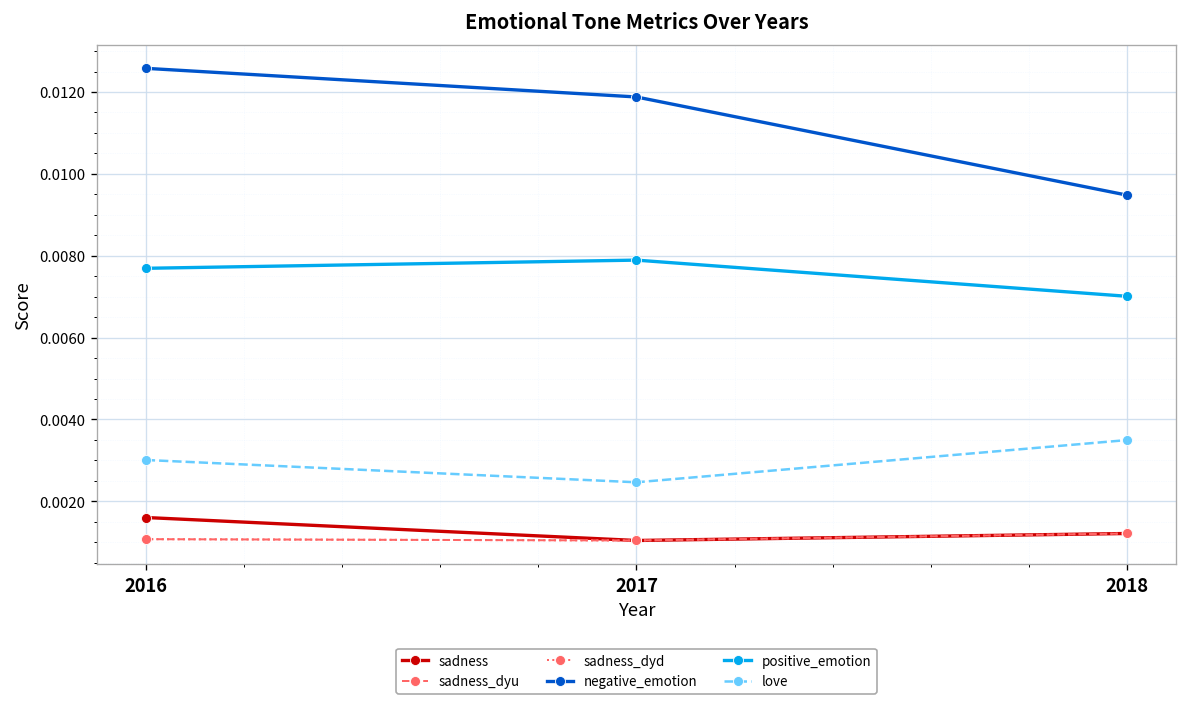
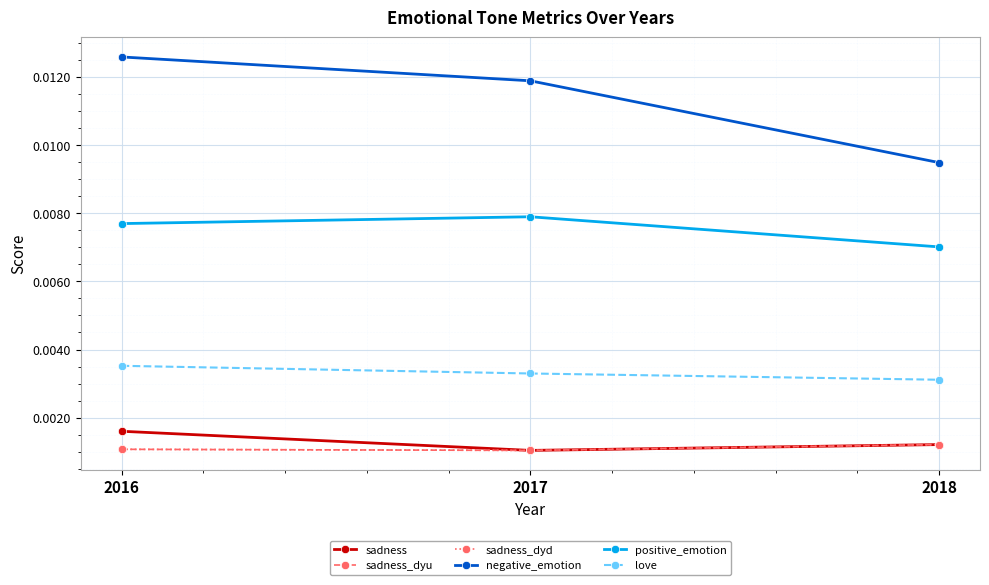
love, 2016: 0.0030 -> 0.0035
love, 2017: 0.0025 -> 0.0033
love, 2018: 0.0035 -> 0.0031
